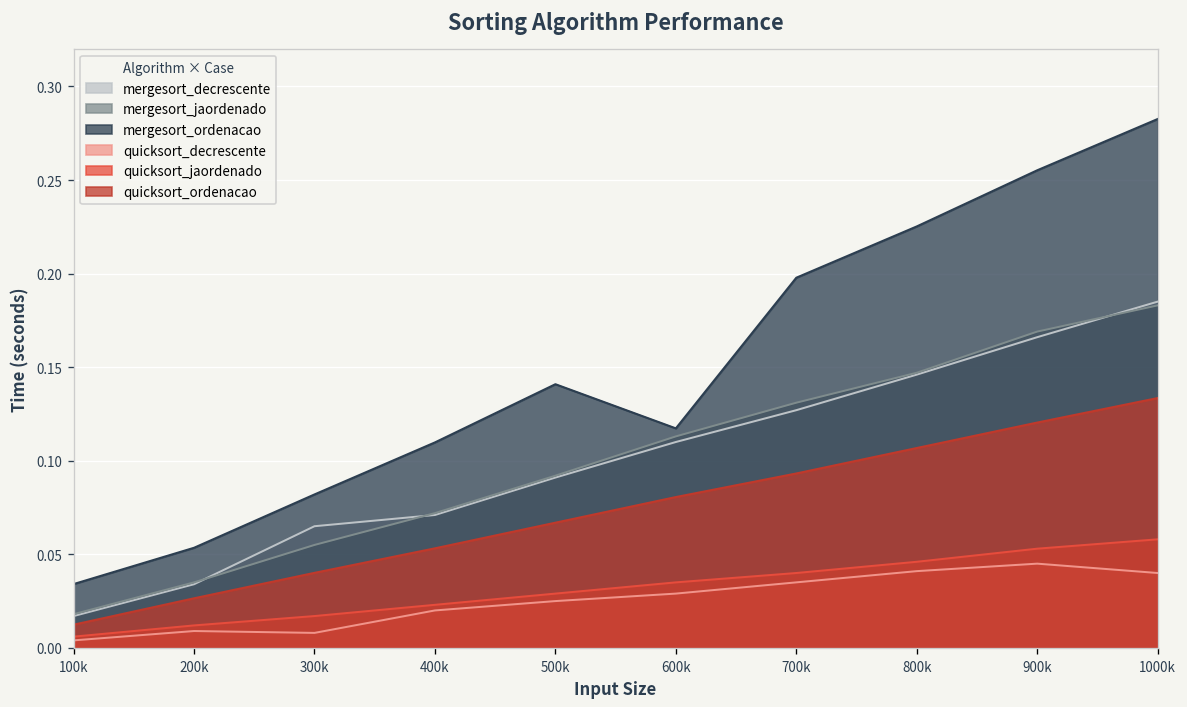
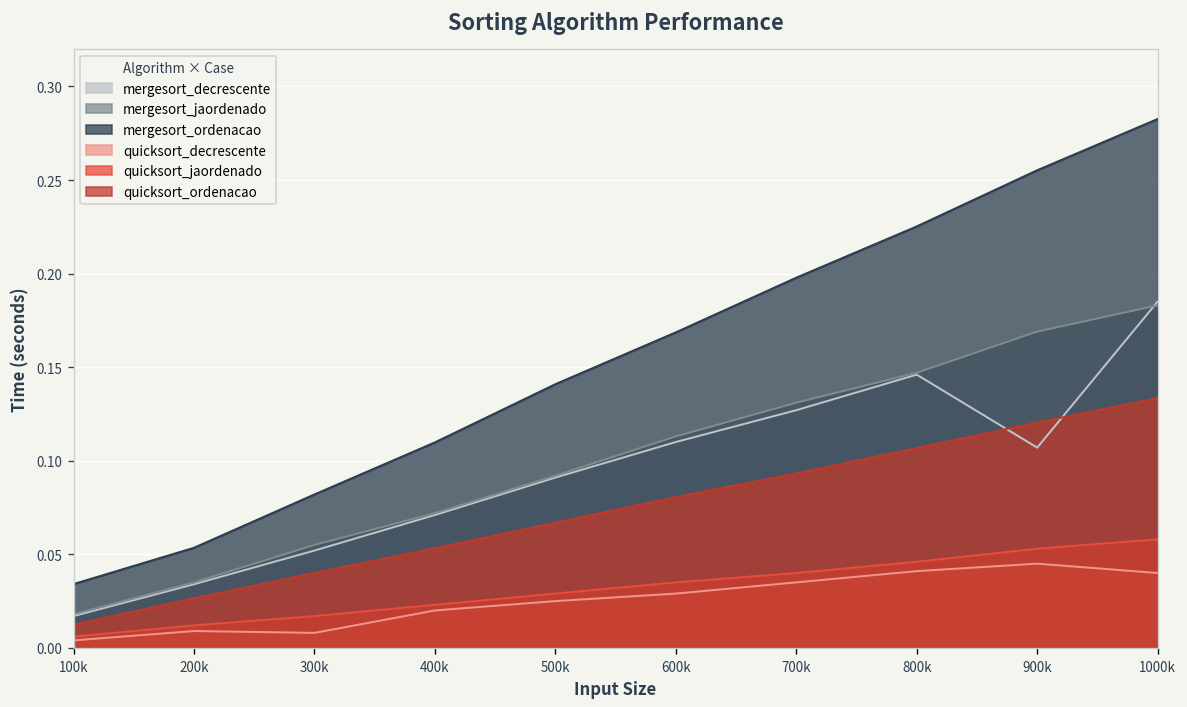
mergesort_decrescente, 300k: 0.065 -> 0.052
mergesort_ordenacao, 600k: 0.117 -> 0.169
mergesort_decrescente, 900k: 0.166 -> 0.107
